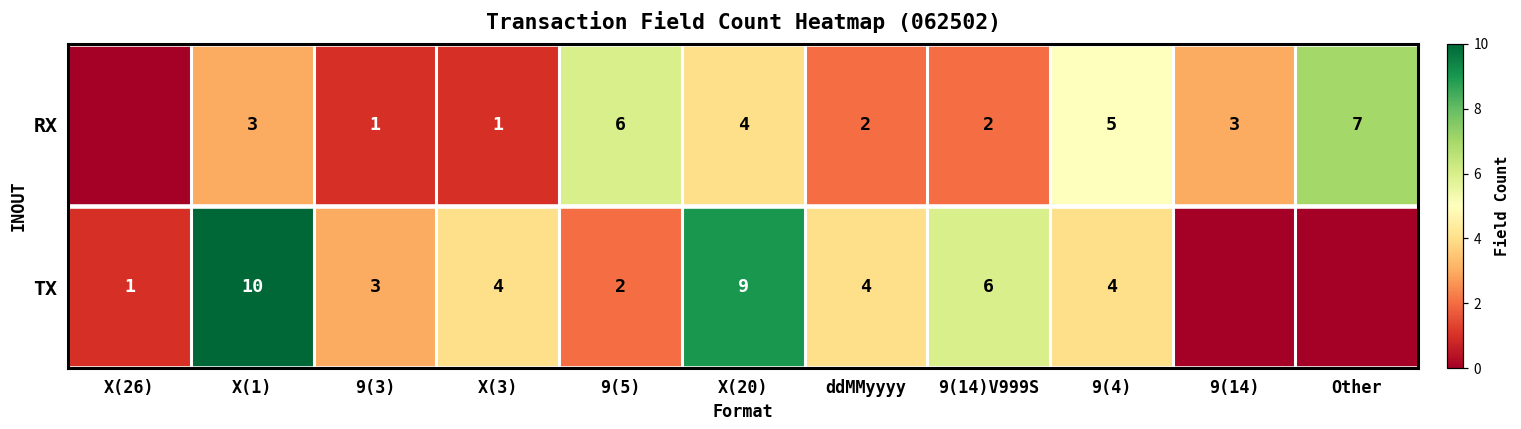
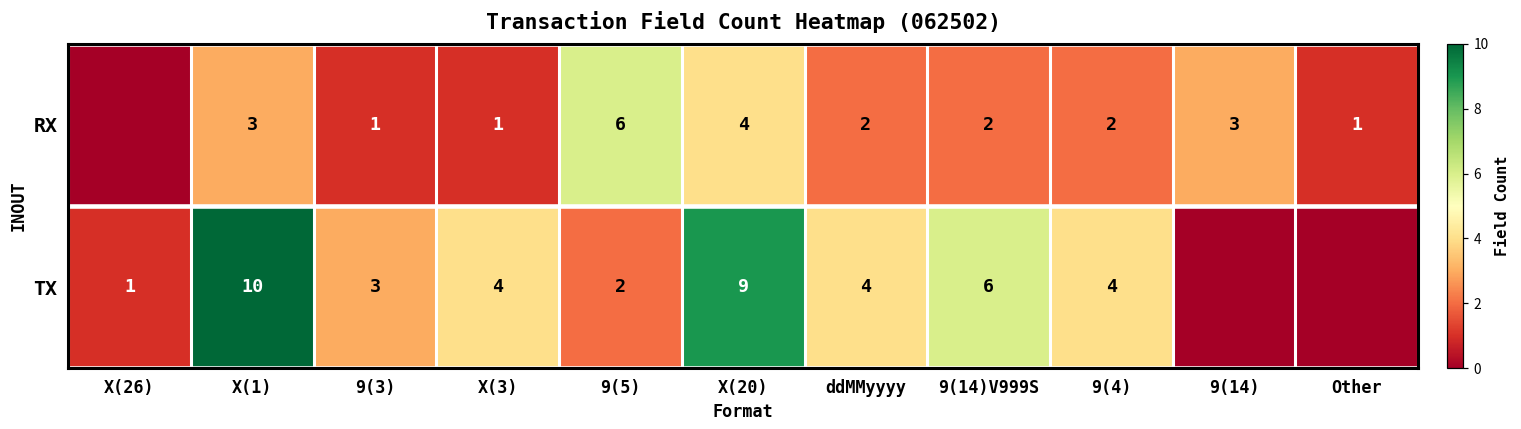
RX, 9(4): 5 -> 2
RX, Other: 7 -> 1
